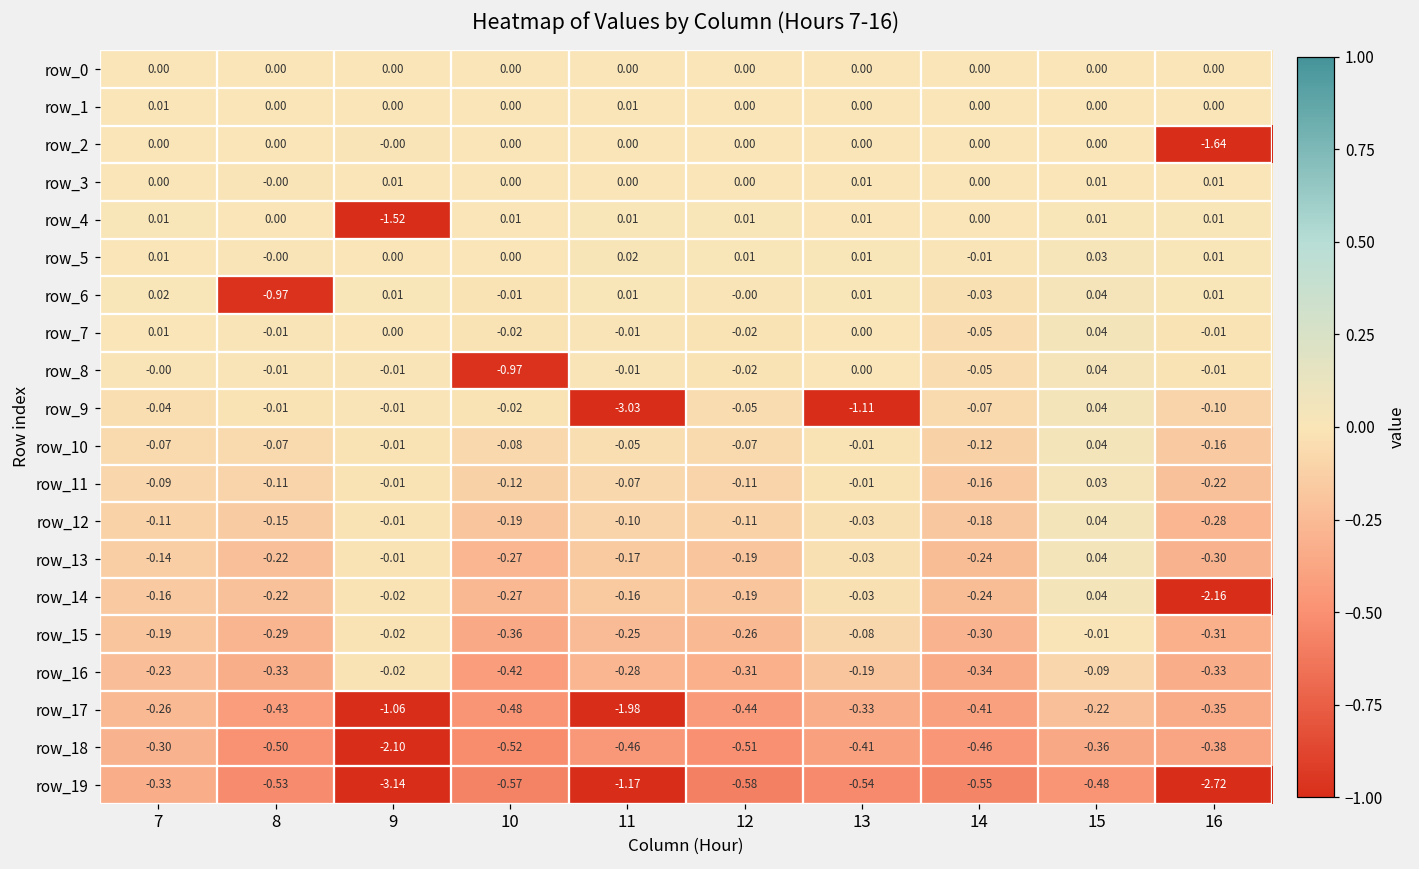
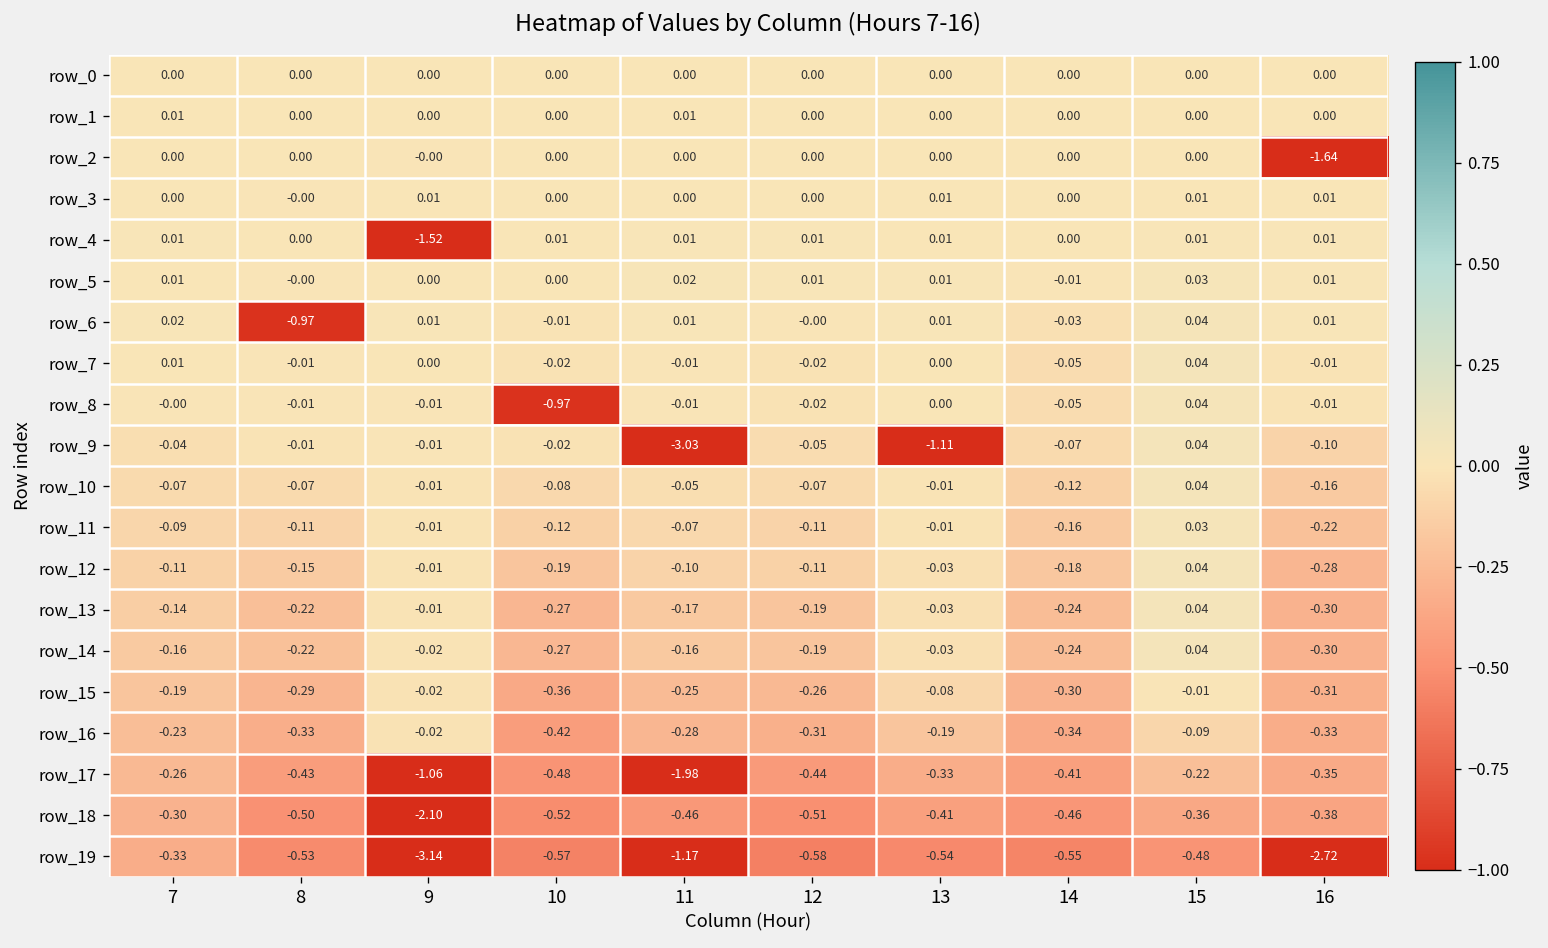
row_14, 16: -2.16 -> -0.30
